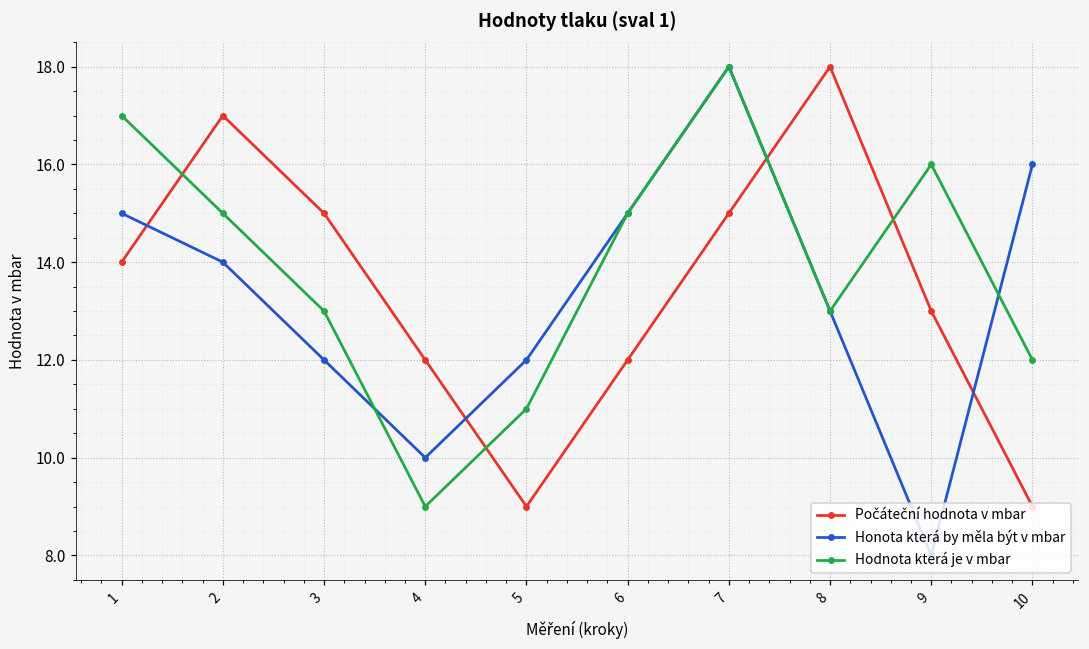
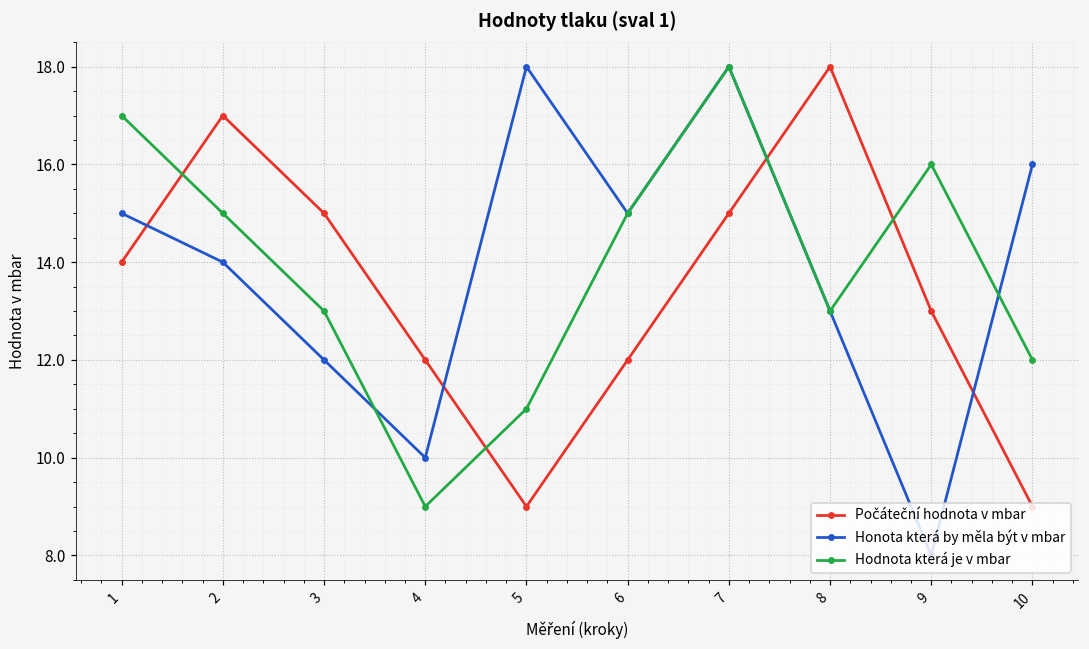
Honota která by měla být v mbar, 5: 12 -> 18
